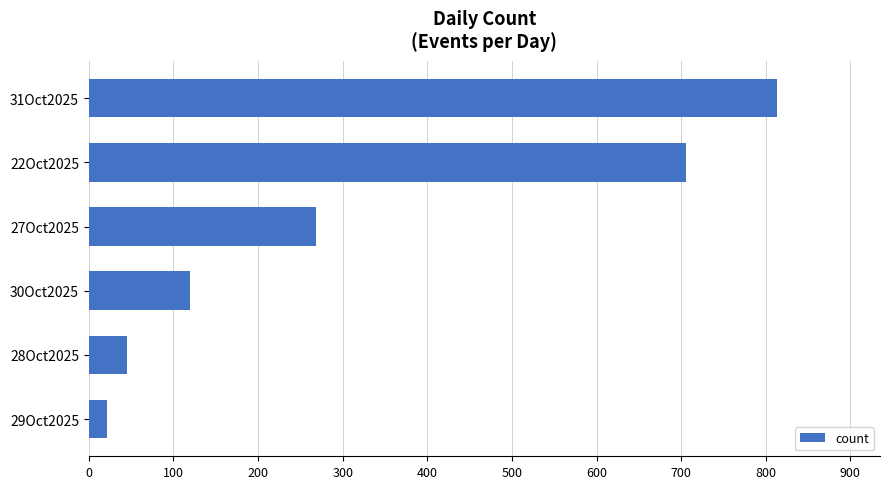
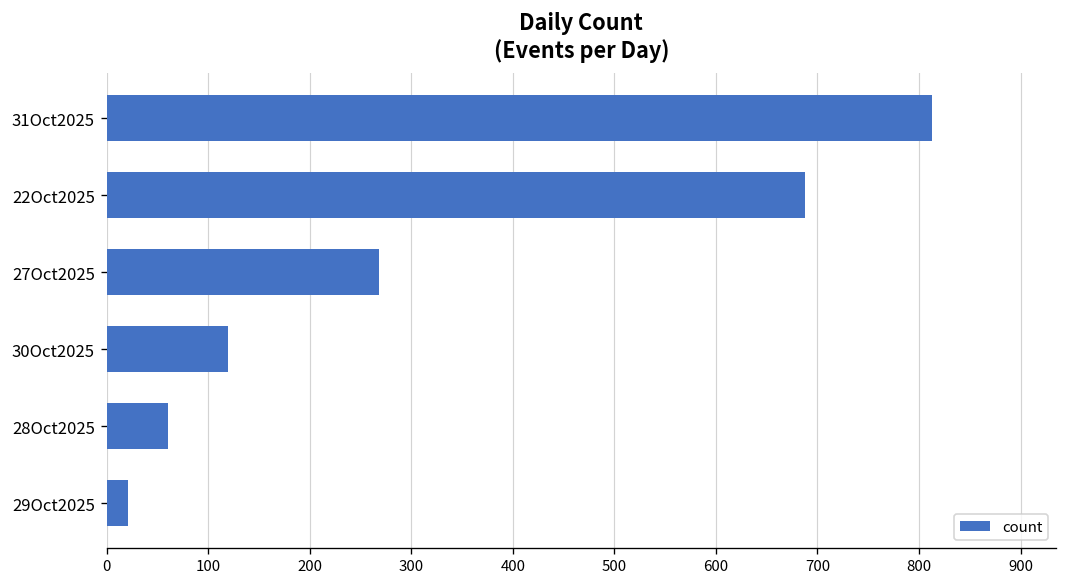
22Oct2025: 710 -> 690
28Oct2025: 50 -> 60
